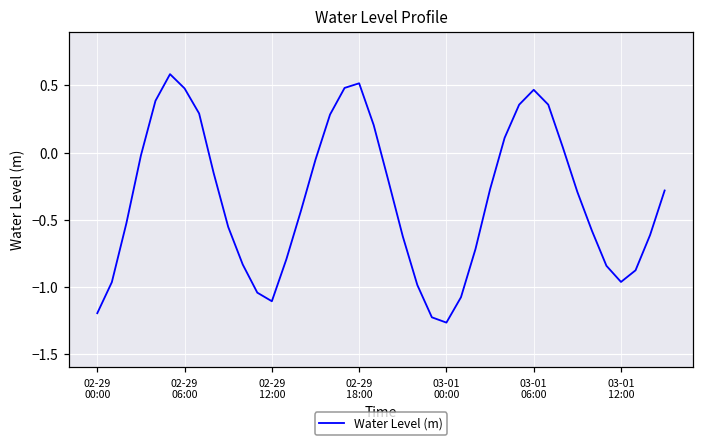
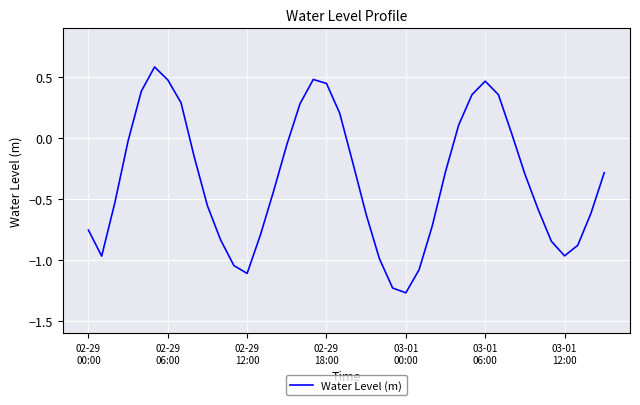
02-29 00:00: -1.20 -> -0.75
02-29 18:00: 0.52 -> 0.45
